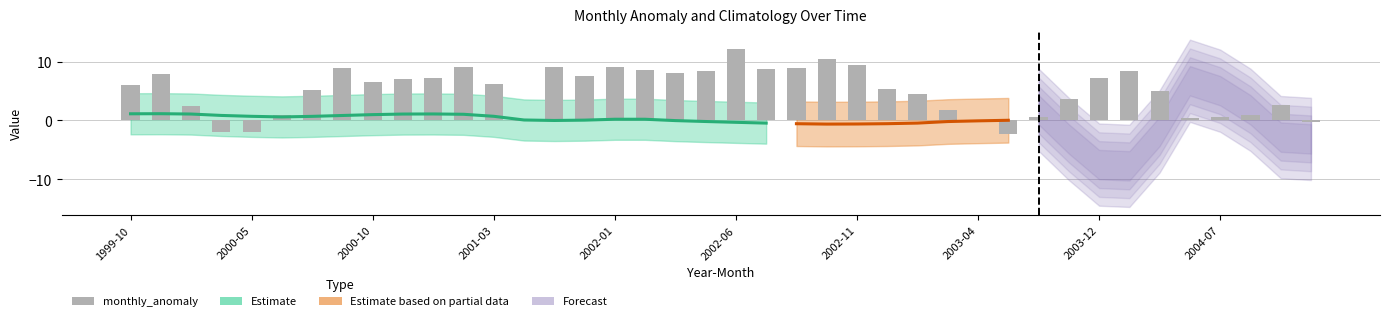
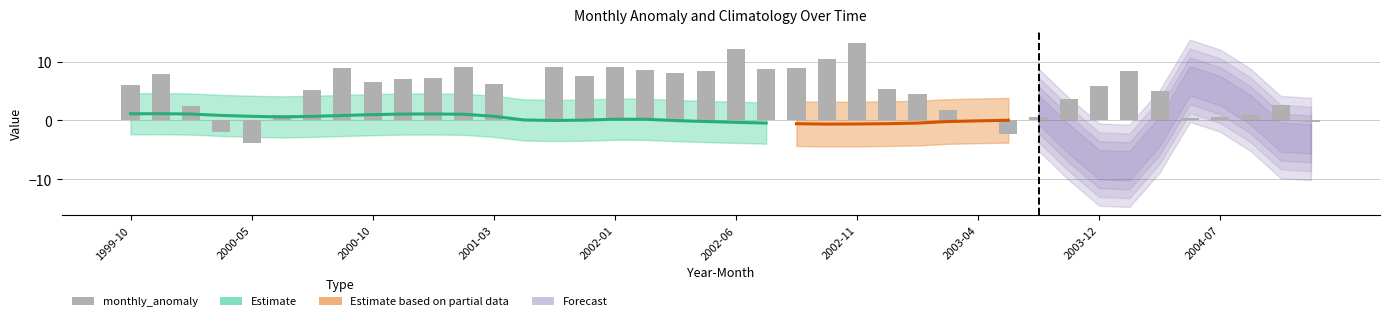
monthly_anomaly, 2000-05: -2 -> -4
monthly_anomaly, 2002-11: 9 -> 13
monthly_anomaly, 2003-12: 7 -> 6
